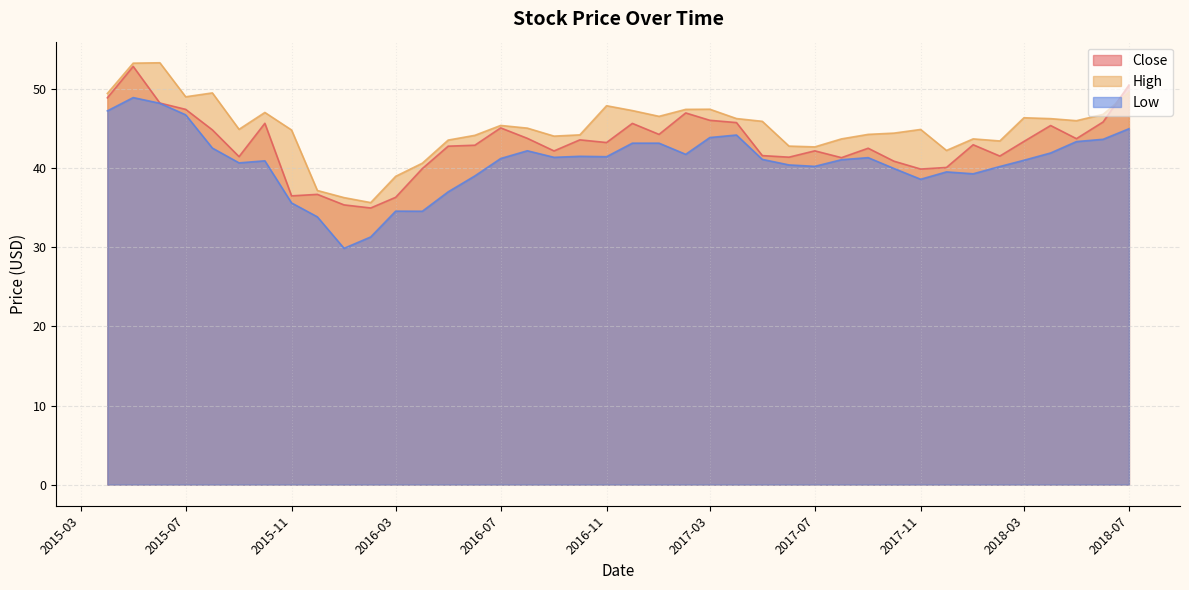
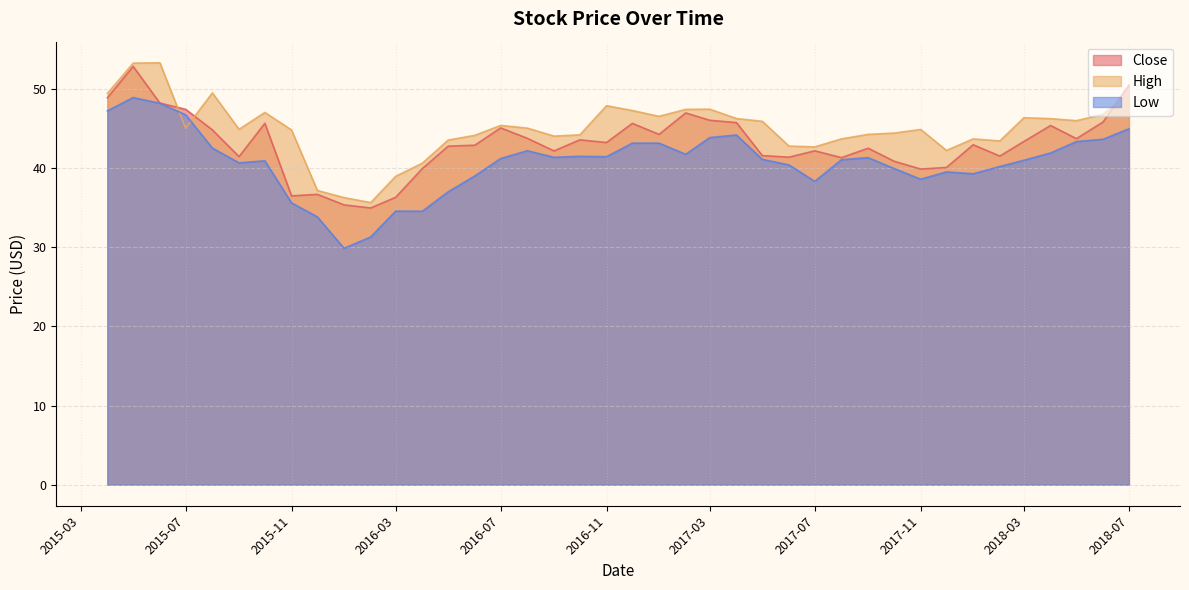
High, 2015-07: 49 -> 45
Low, 2017-07: 40 -> 38
